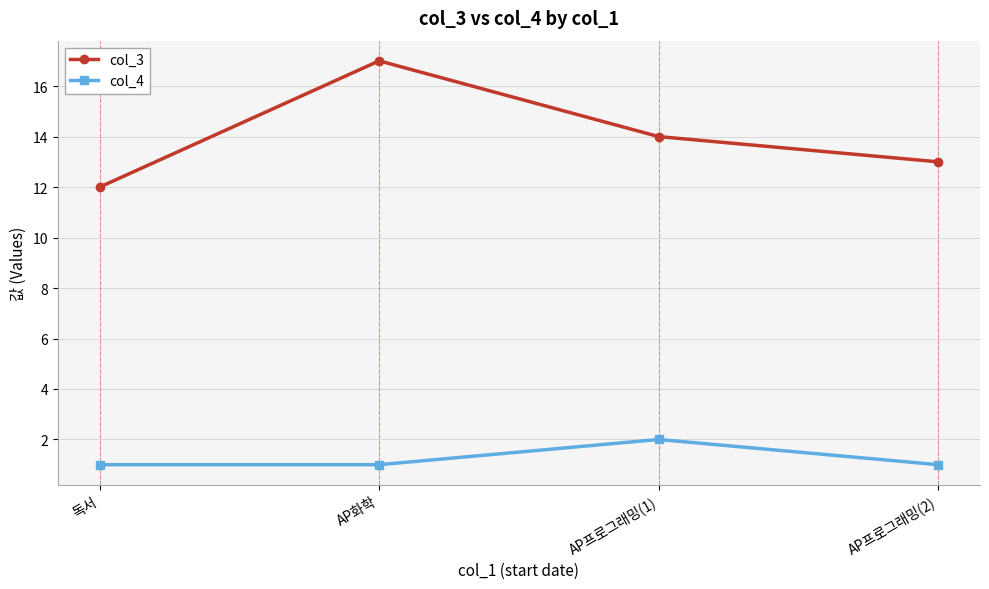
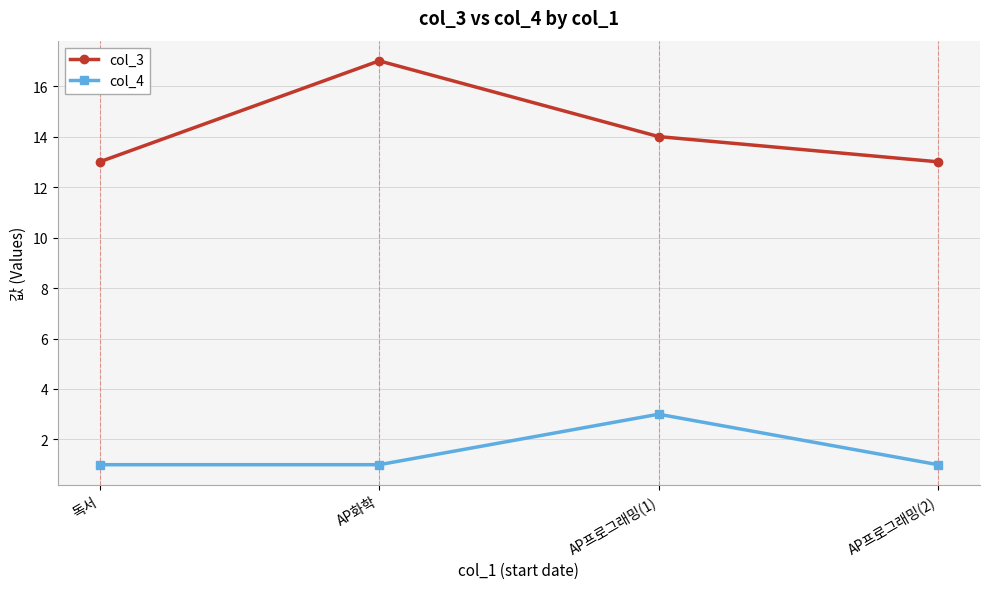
col_3, 독서: 12 -> 13
col_4, AP프로그래밍(1): 2 -> 3
